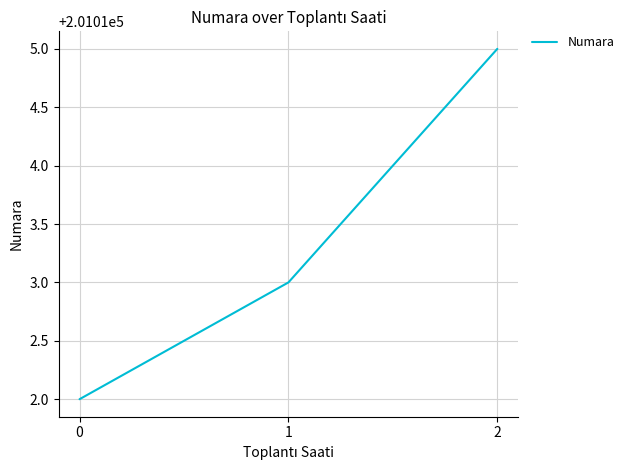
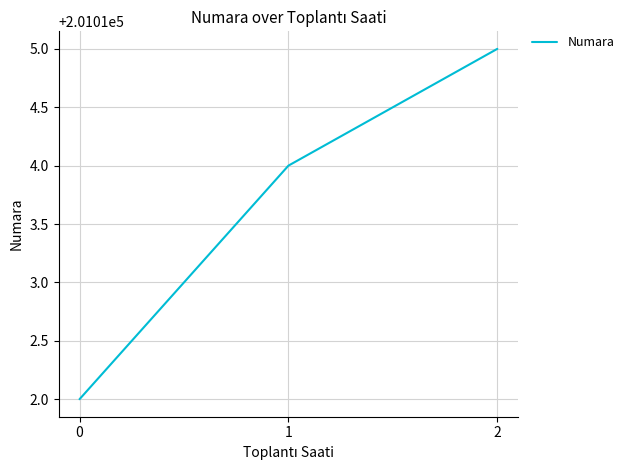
1: 201013 -> 201014
